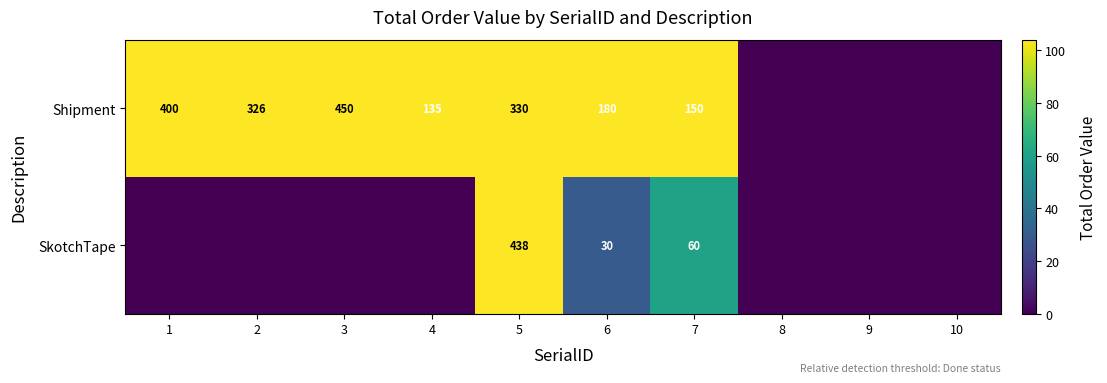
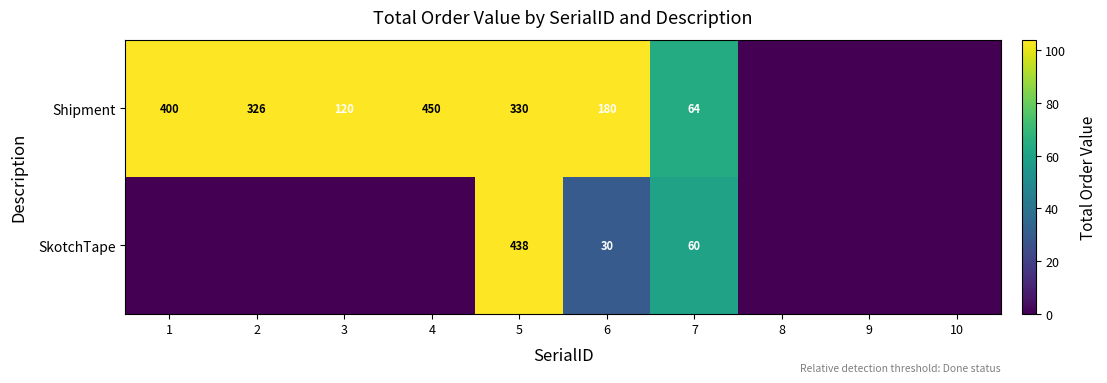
Shipment, 3: 450 -> 120
Shipment, 4: 135 -> 450
Shipment, 7: 150 -> 64
